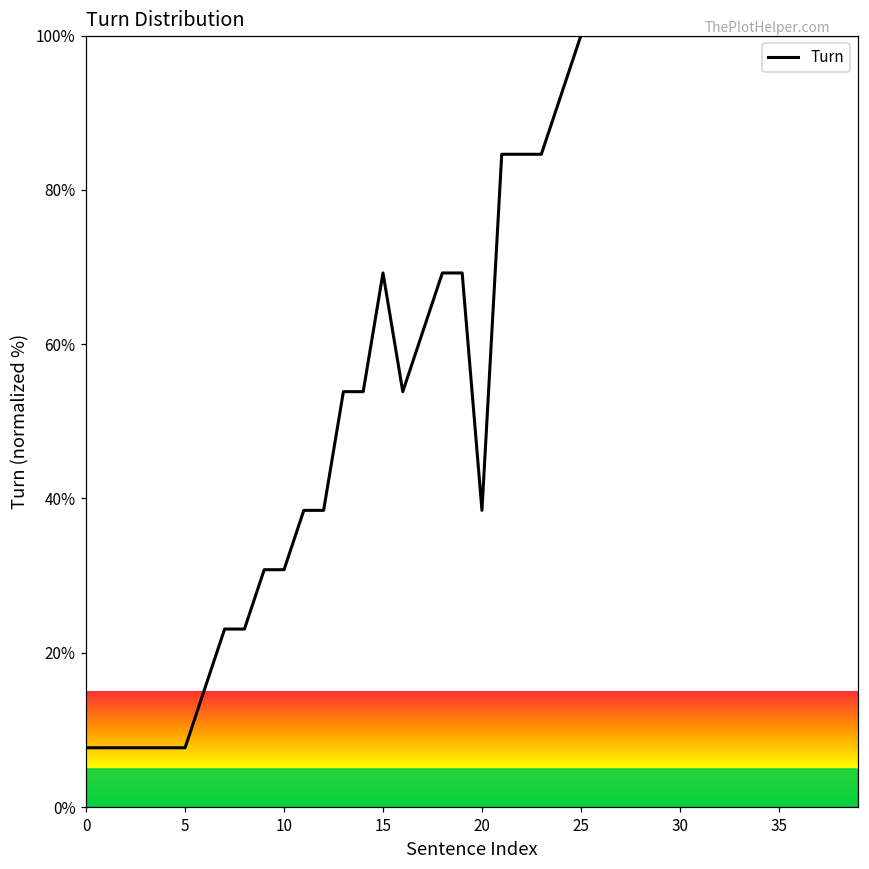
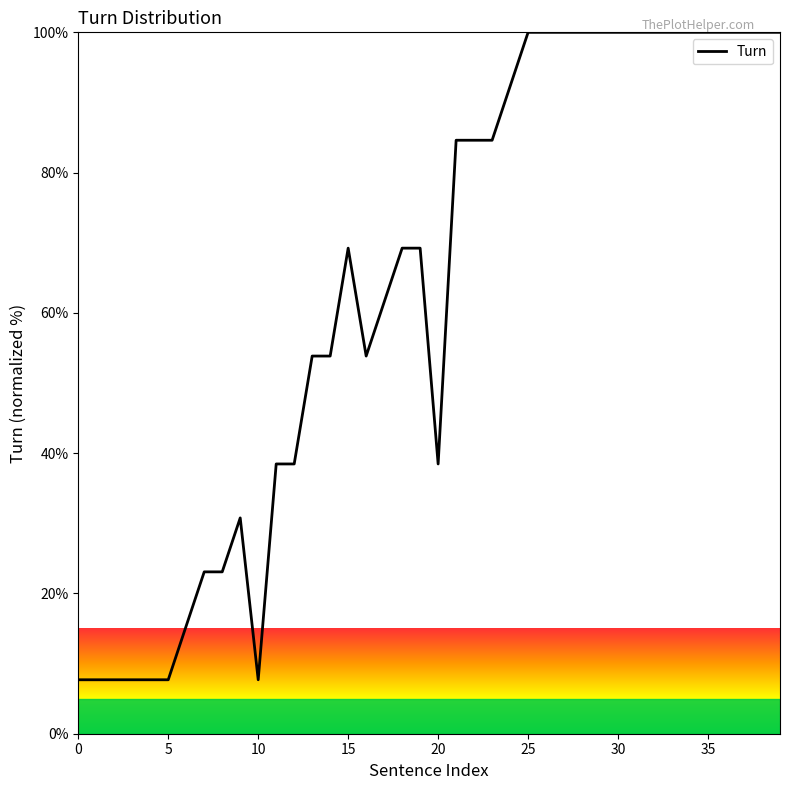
10: 31% -> 8%
